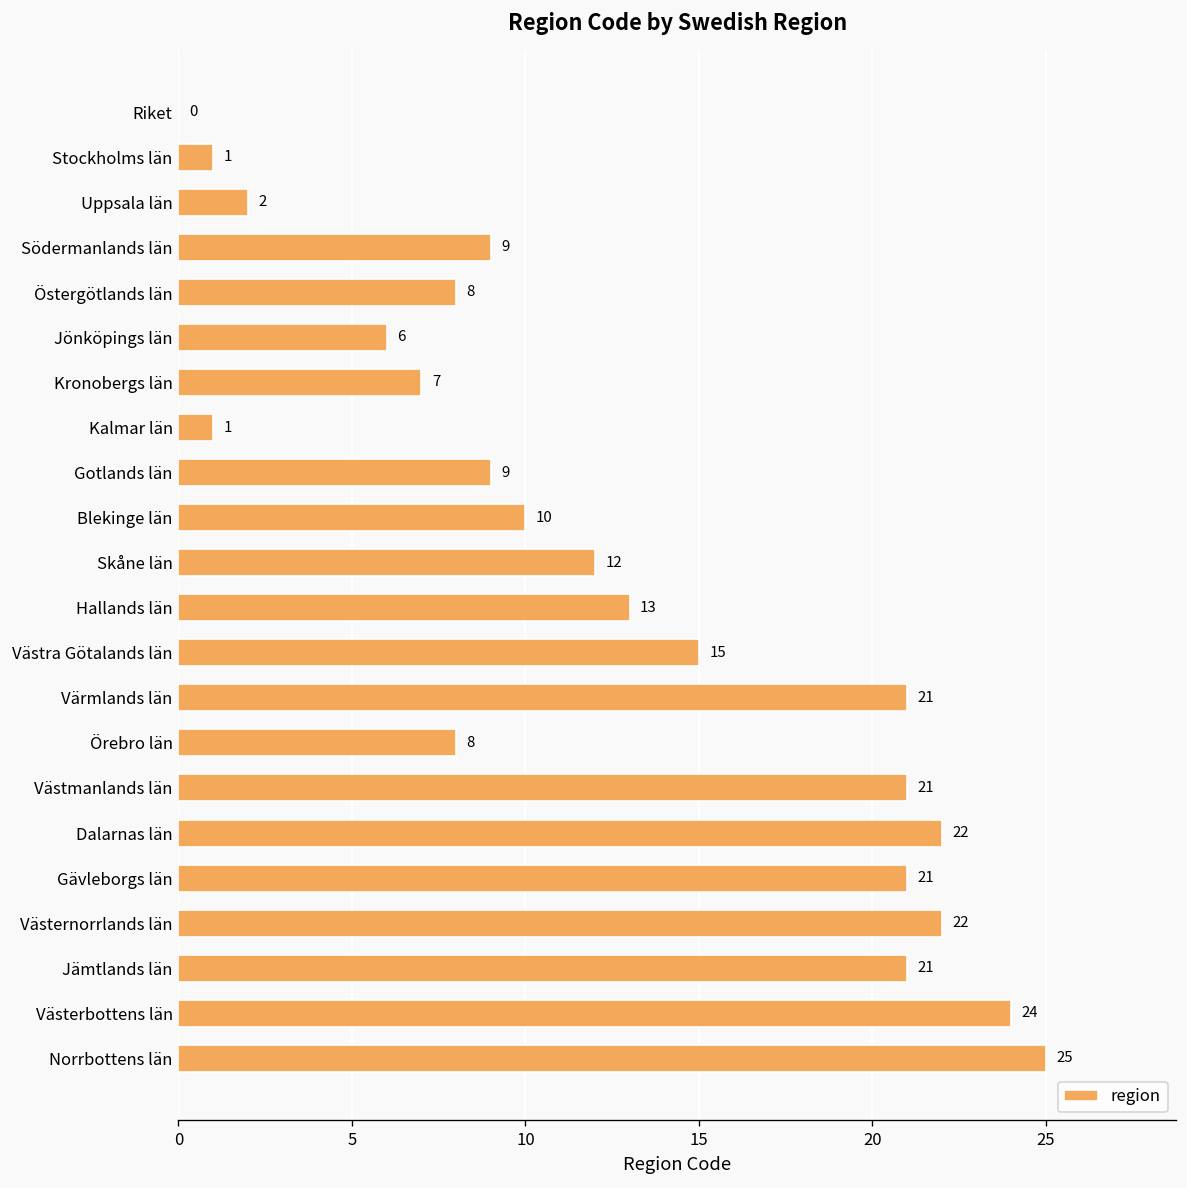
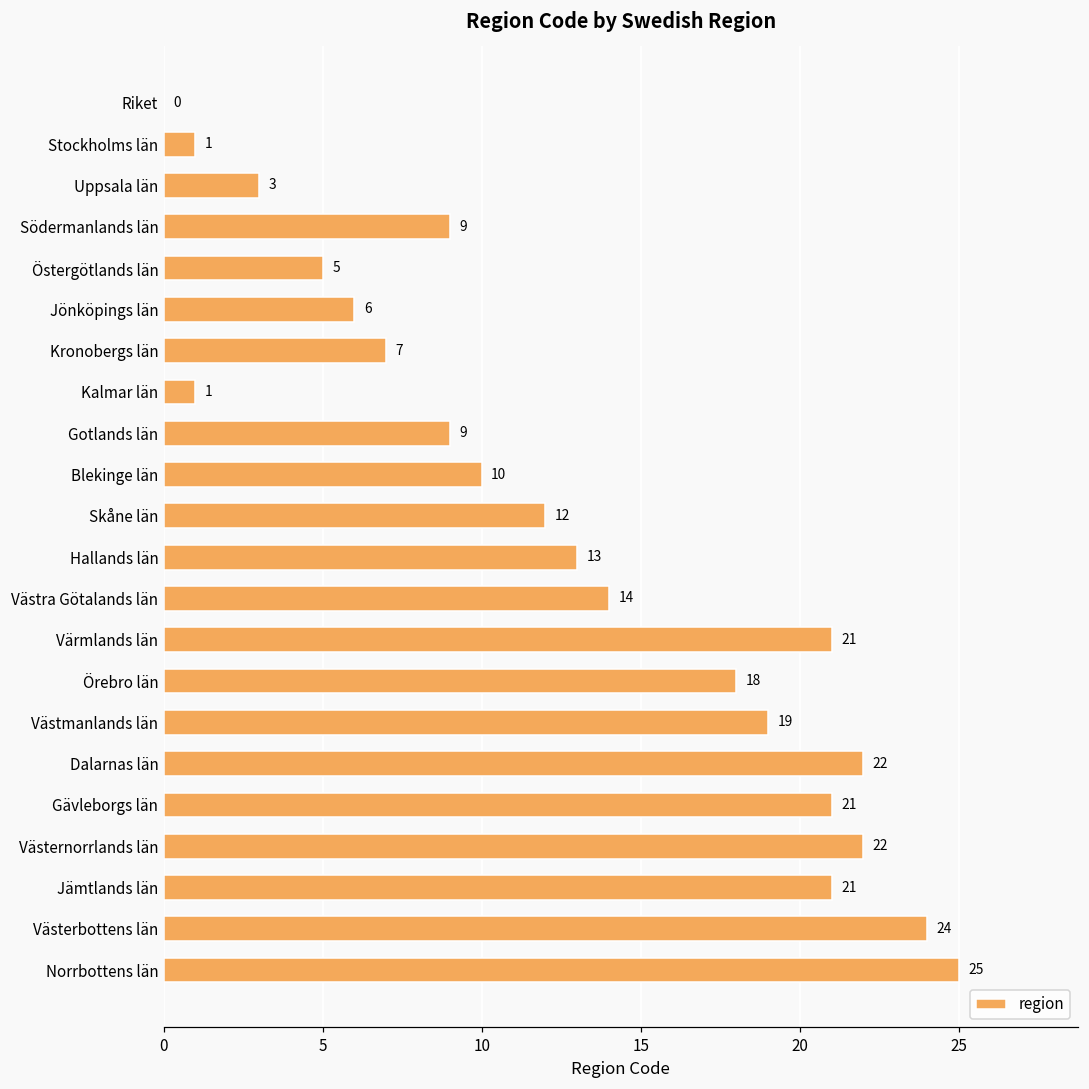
Uppsala län: 2 -> 3
Östergötlands län: 8 -> 5
Västra Götalands län: 15 -> 14
Örebro län: 8 -> 18
Västmanlands län: 21 -> 19
